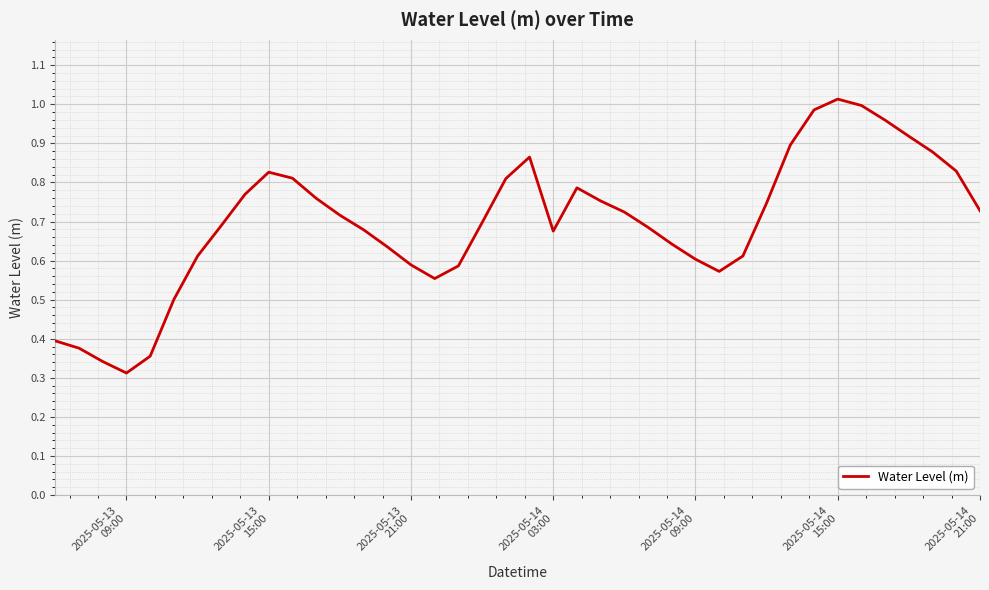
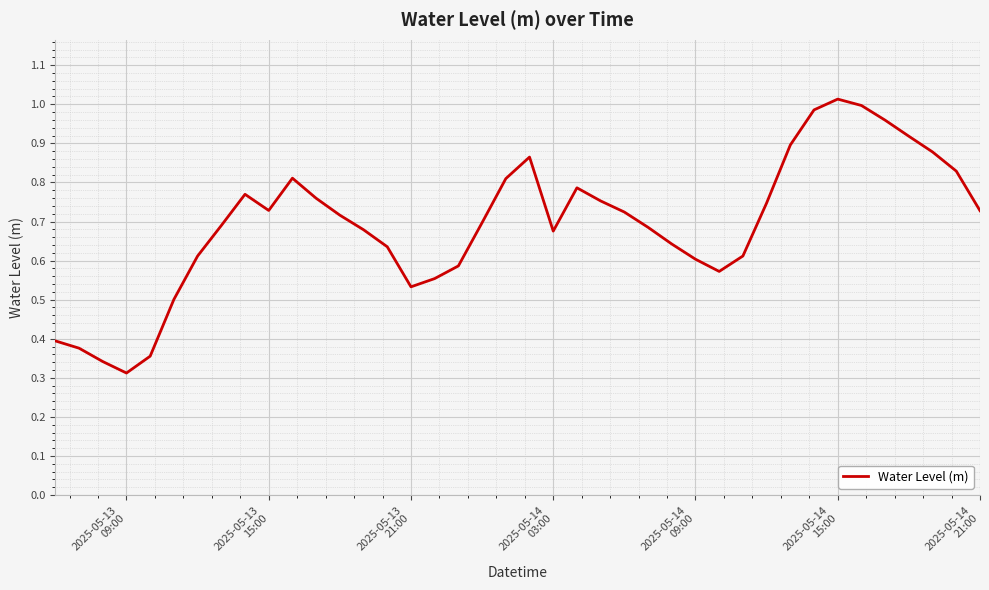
2025-05-13 15:00: 0.83 -> 0.73
2025-05-13 21:00: 0.59 -> 0.53
